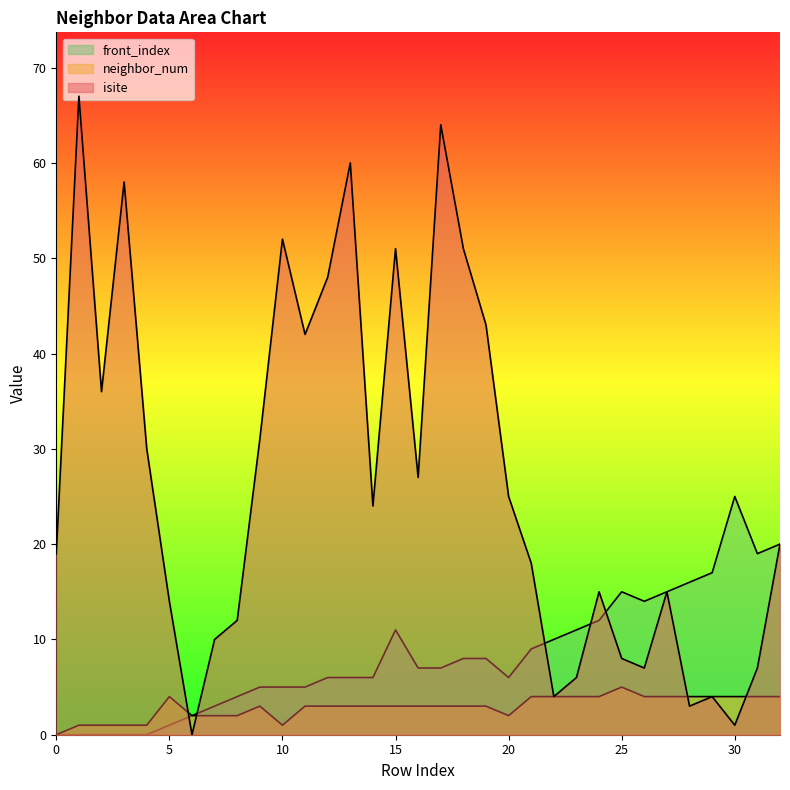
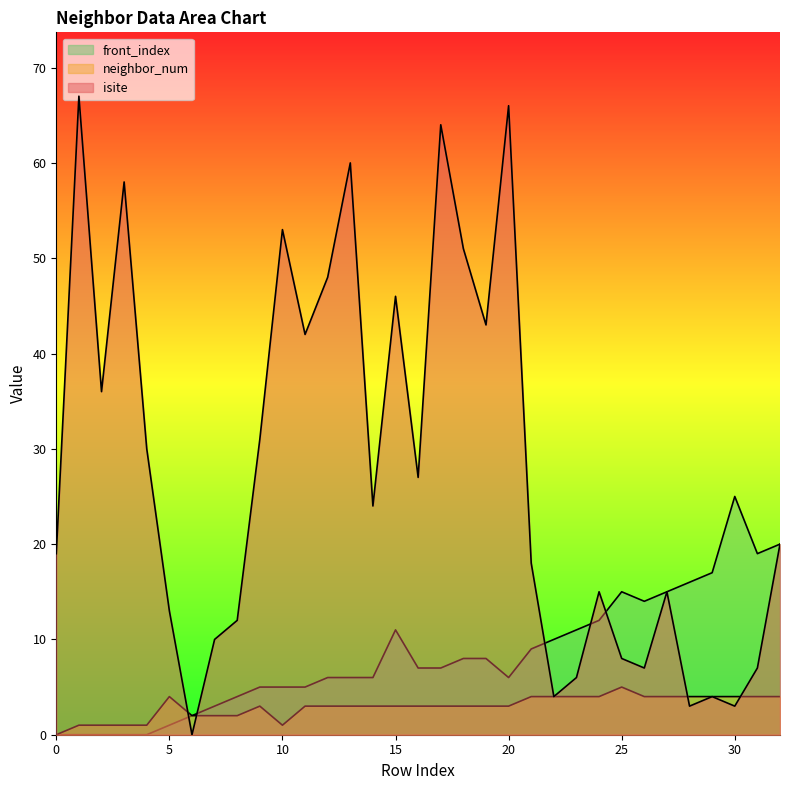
isite, 5: 14 -> 13
isite, 10: 52 -> 53
isite, 15: 51 -> 46
neighbor_num, 20: 2 -> 3
isite, 20: 25 -> 66
isite, 30: 1 -> 3
